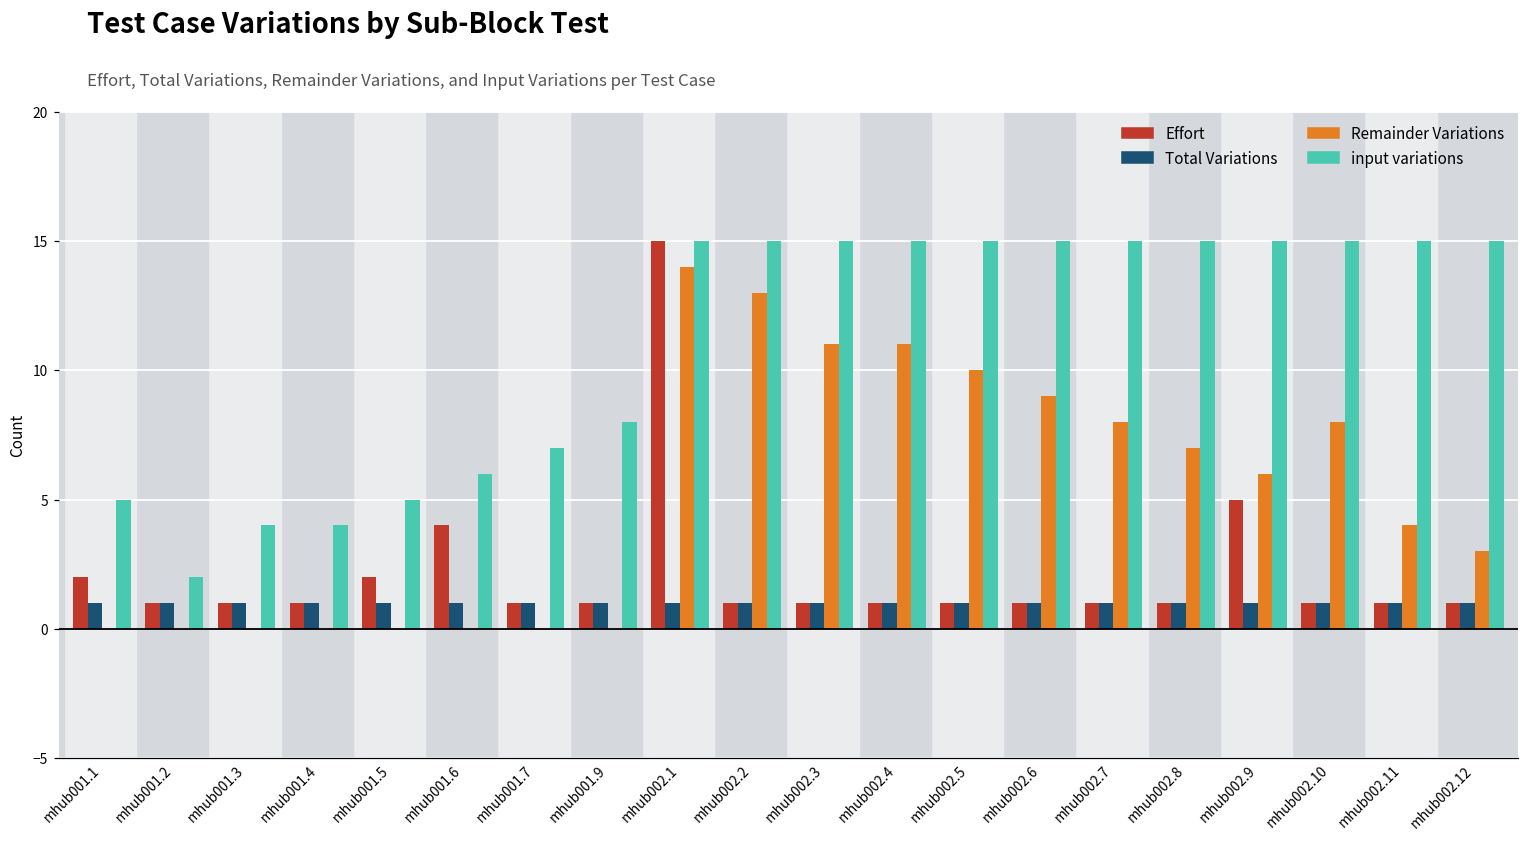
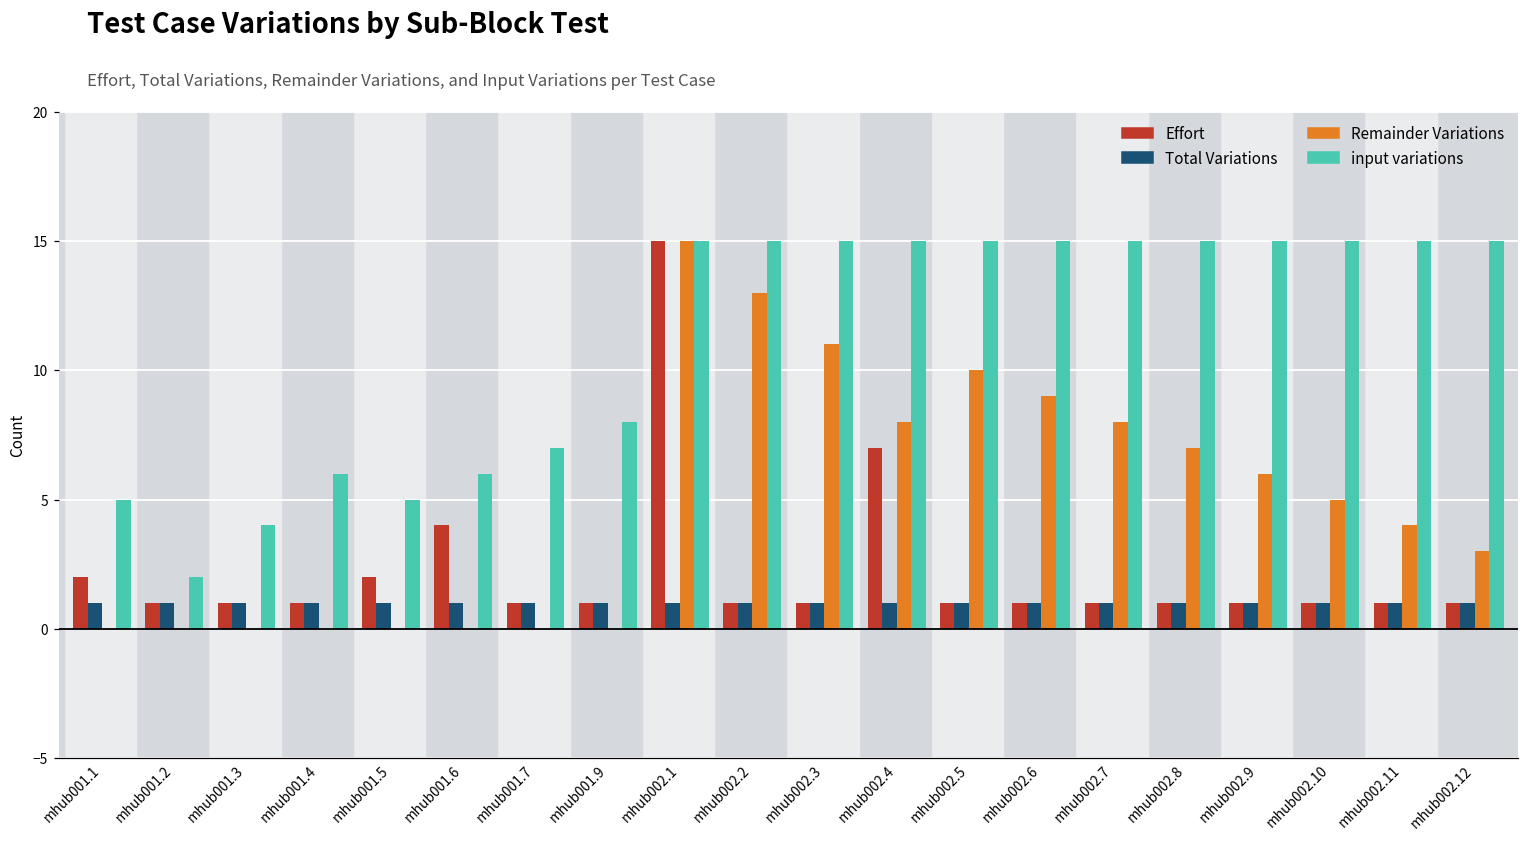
input variations, mhub001.4: 4 -> 6
Remainder Variations, mhub002.1: 14 -> 15
Effort, mhub002.4: 1 -> 7
Remainder Variations, mhub002.4: 11 -> 8
Effort, mhub002.9: 5 -> 1
Remainder Variations, mhub002.10: 8 -> 5
